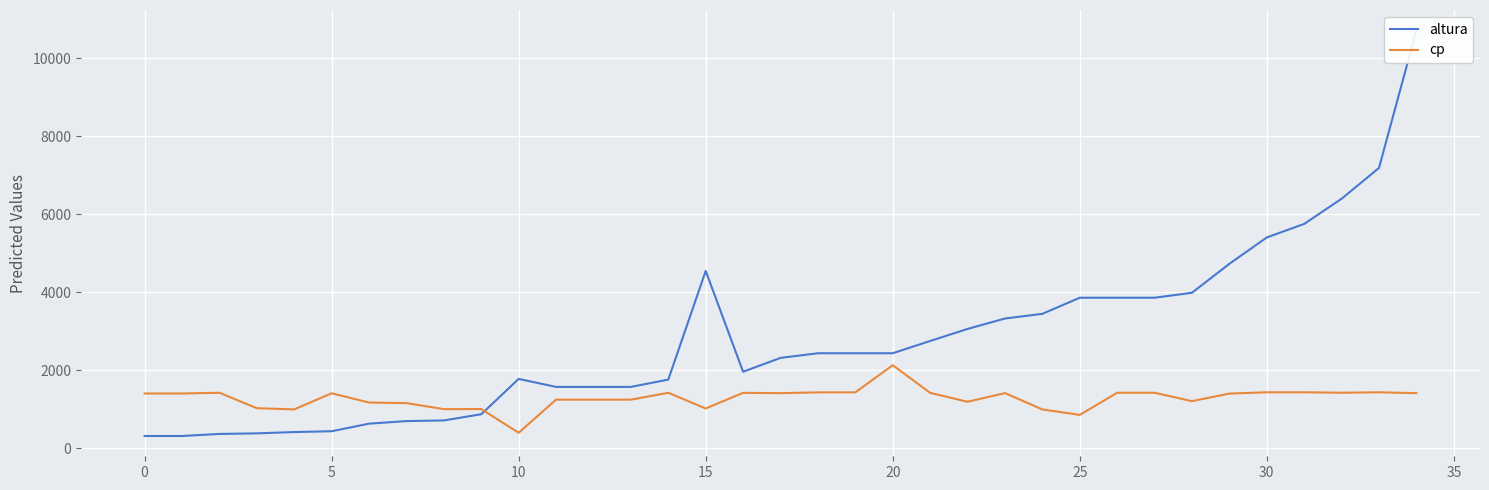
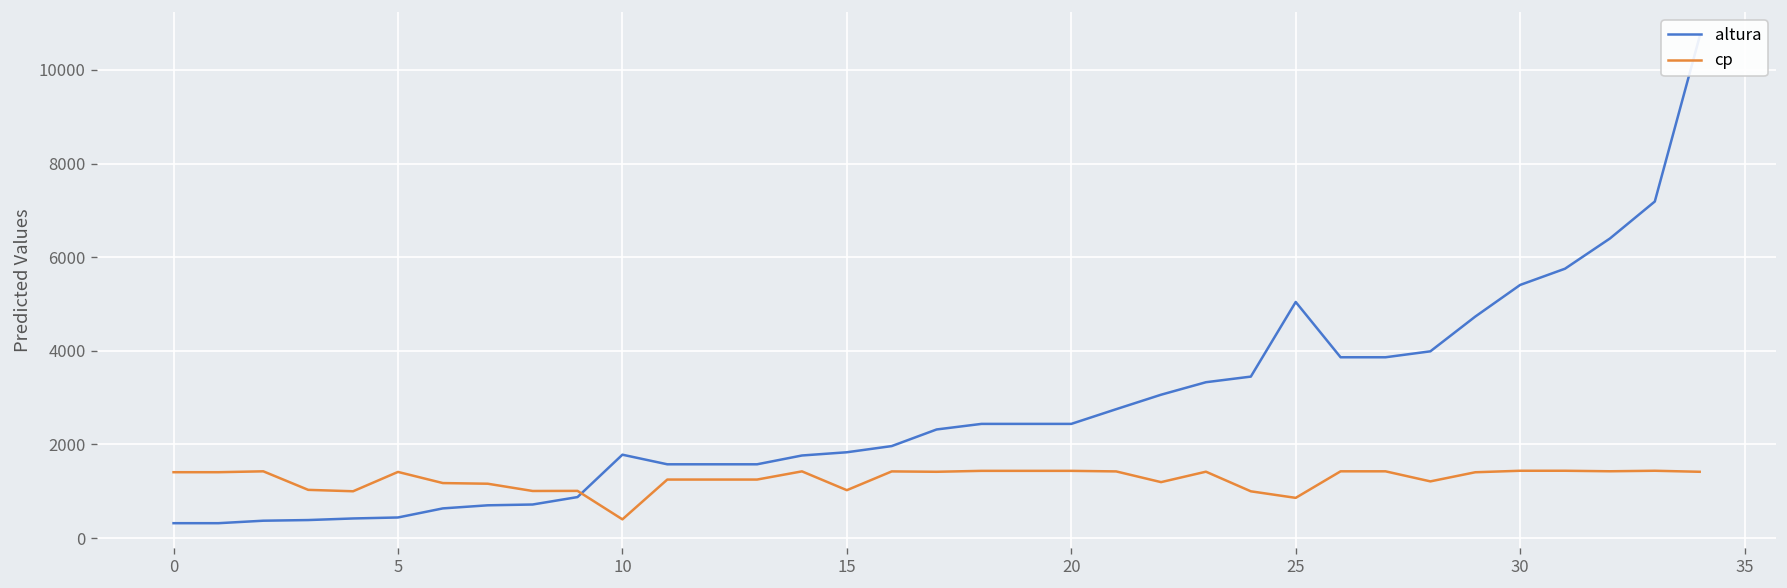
altura, 15: 4600 -> 1800
cp, 20: 2100 -> 1400
altura, 25: 3900 -> 5000
